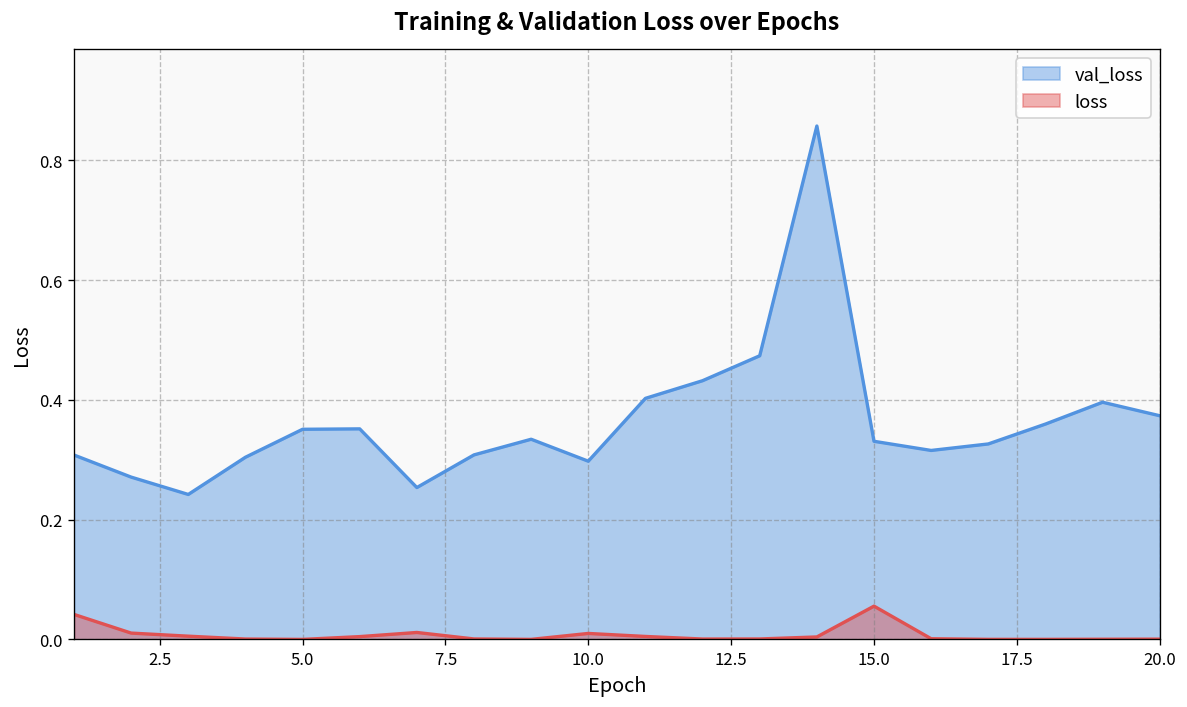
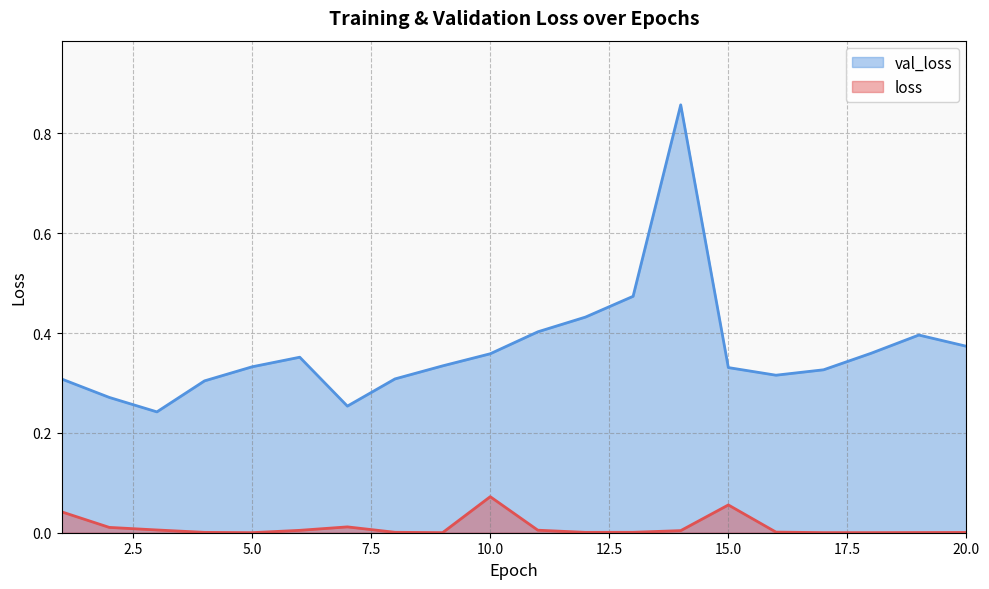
val_loss, 5.0: 0.35 -> 0.33
val_loss, 10.0: 0.30 -> 0.36
loss, 10.0: 0.01 -> 0.07
